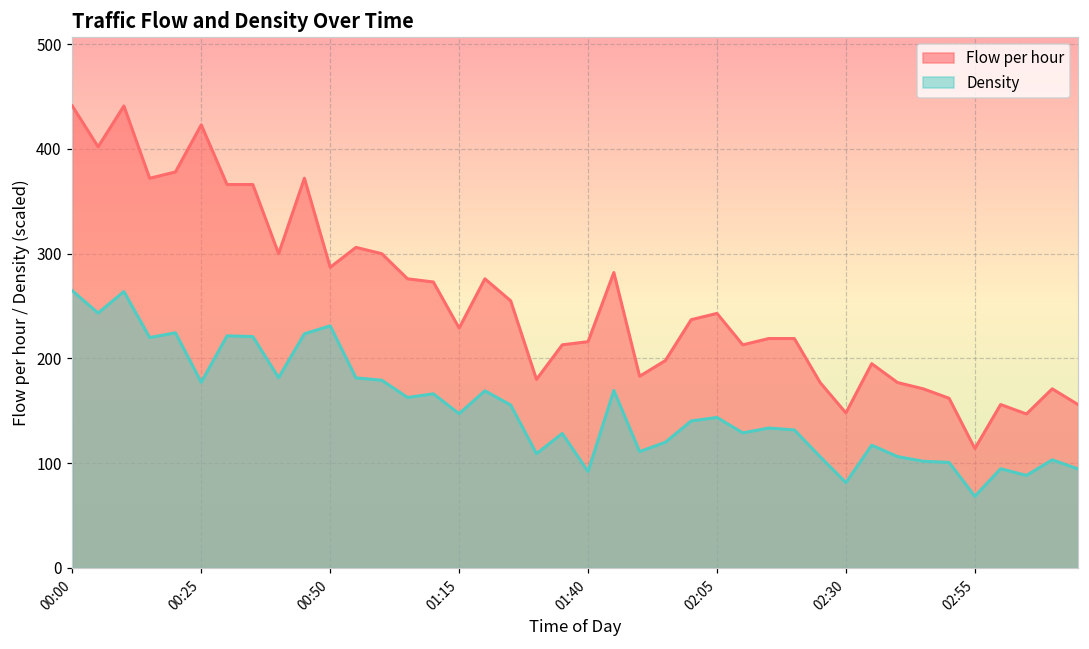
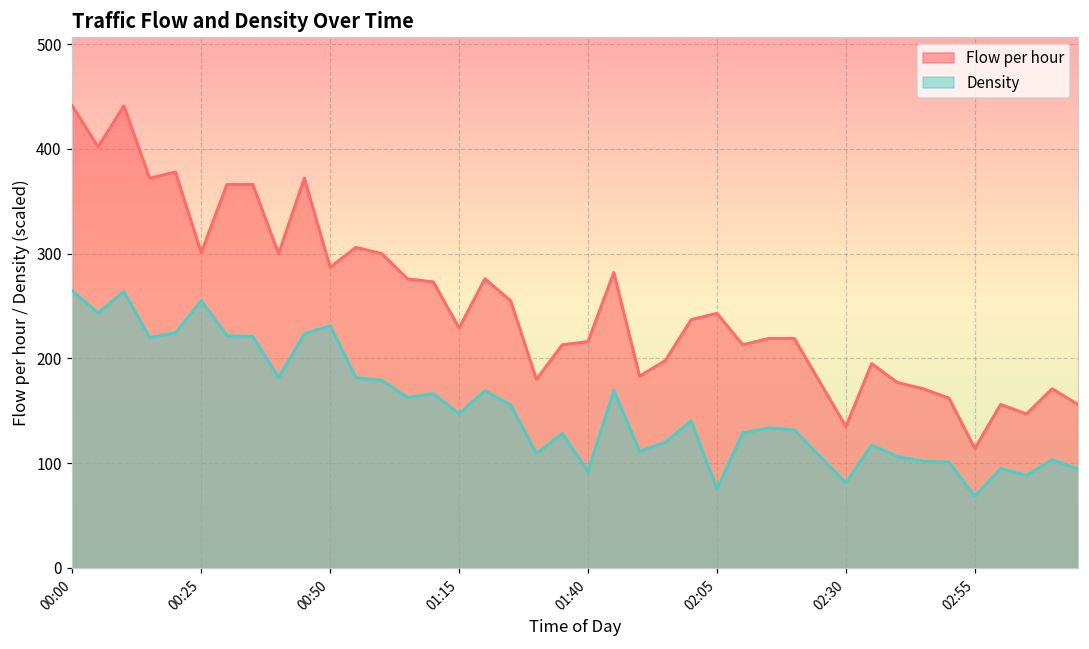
Flow per hour, 00:25: 420 -> 300
Density, 00:25: 180 -> 250
Density, 02:05: 140 -> 80
Flow per hour, 02:30: 150 -> 140
